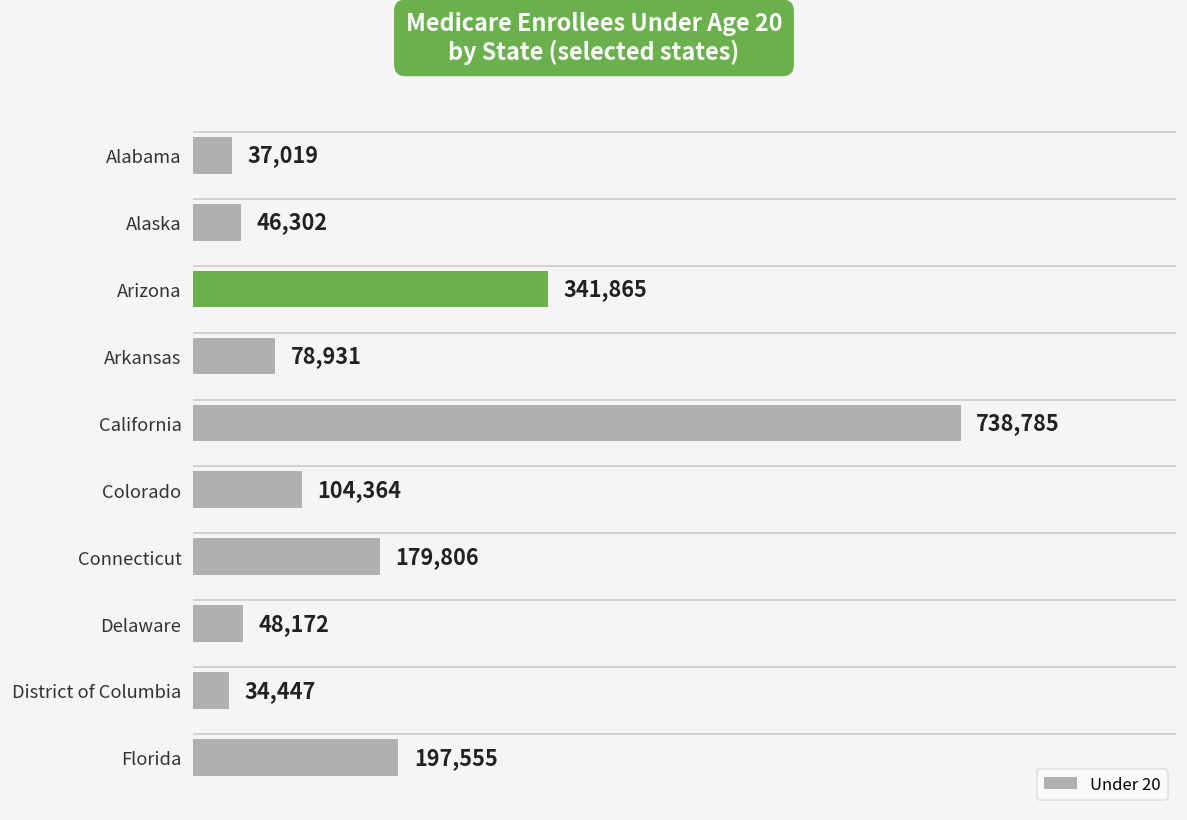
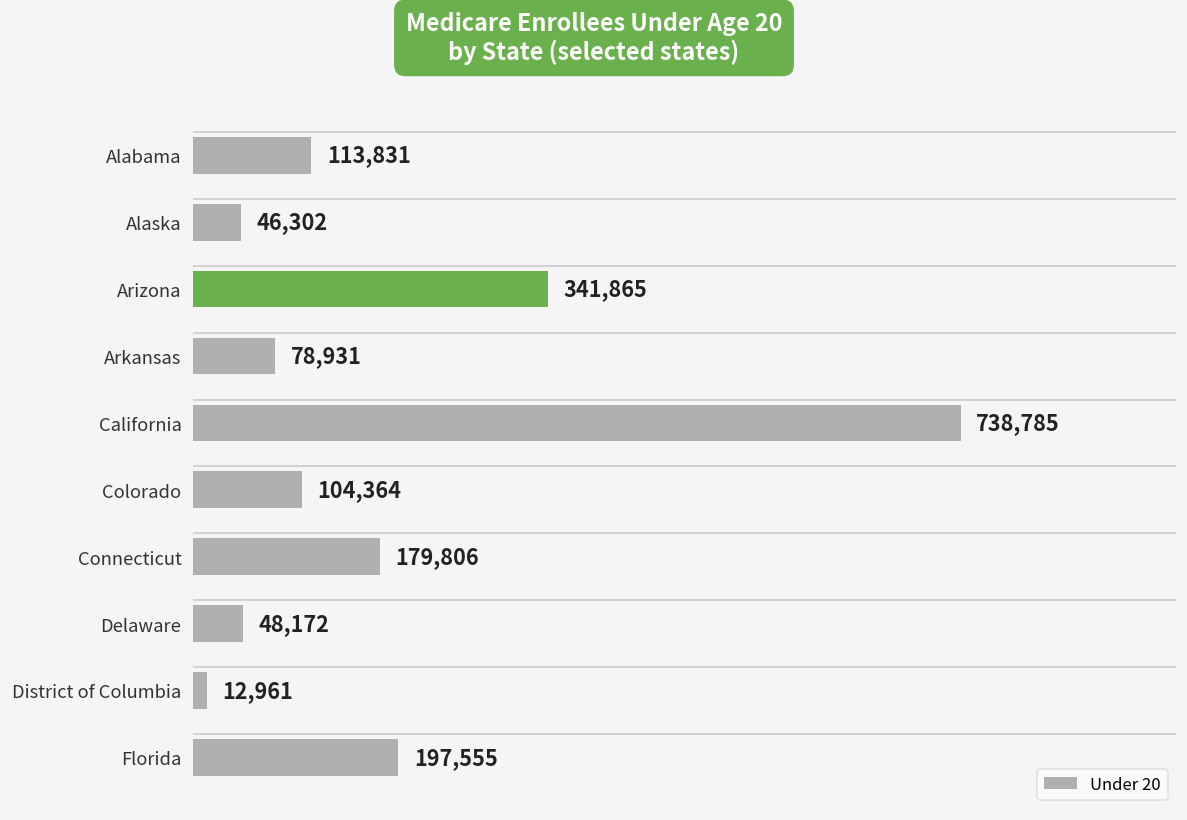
Alabama: 37,019 -> 113,831
District of Columbia: 34,447 -> 12,961
